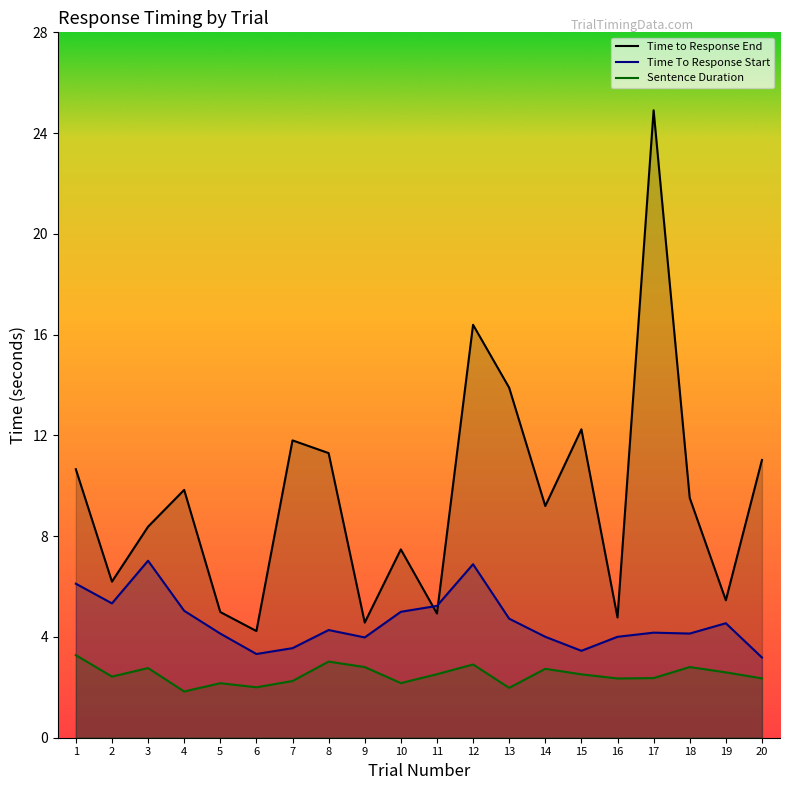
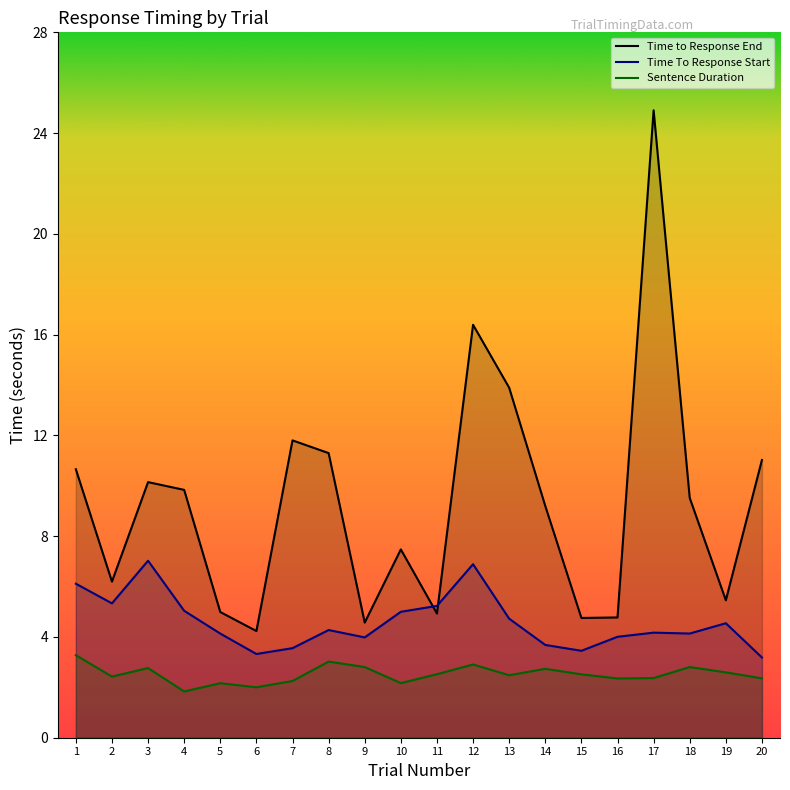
Time to Response End, 3: 8.4 -> 10.1
Sentence Duration, 13: 2.0 -> 2.5
Time To Response Start, 14: 4.0 -> 3.7
Time to Response End, 15: 12.2 -> 4.8
